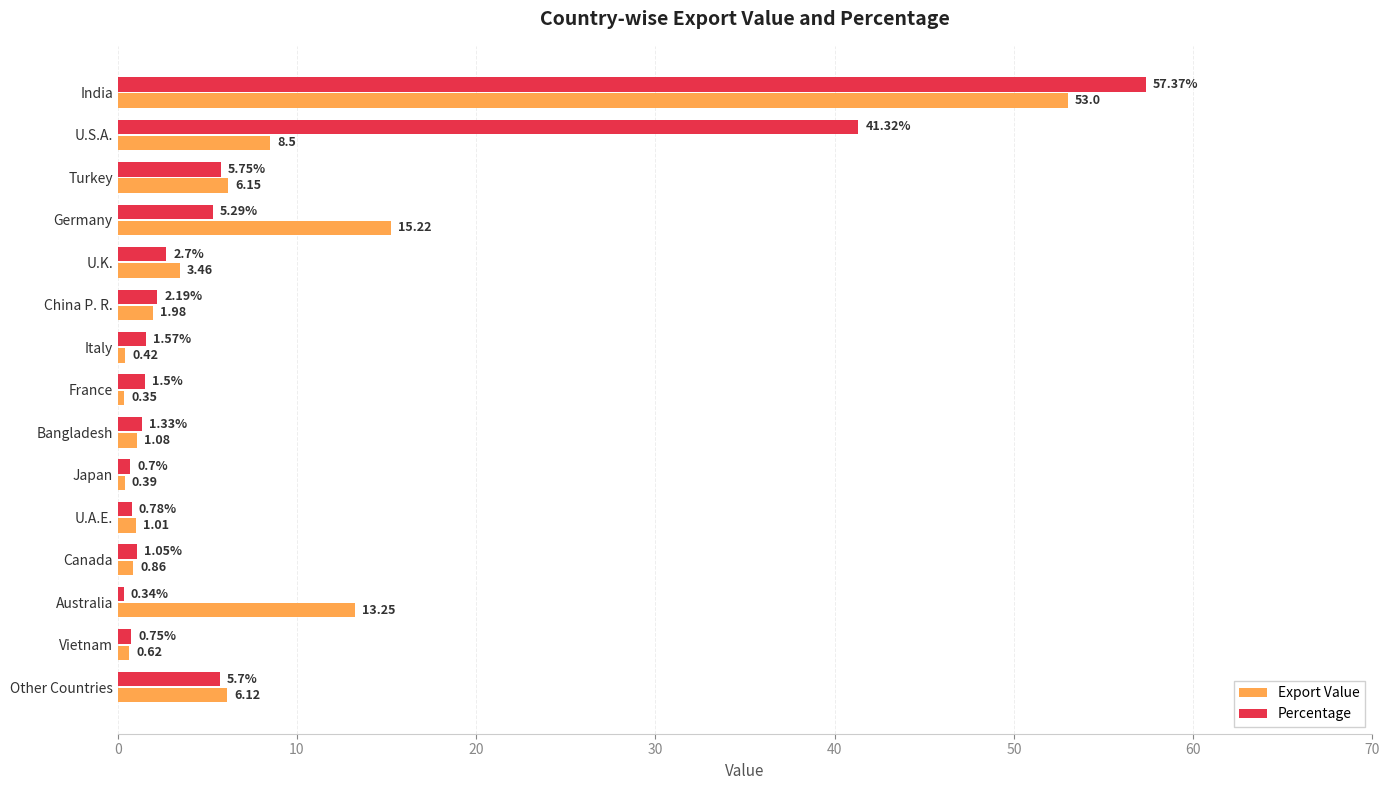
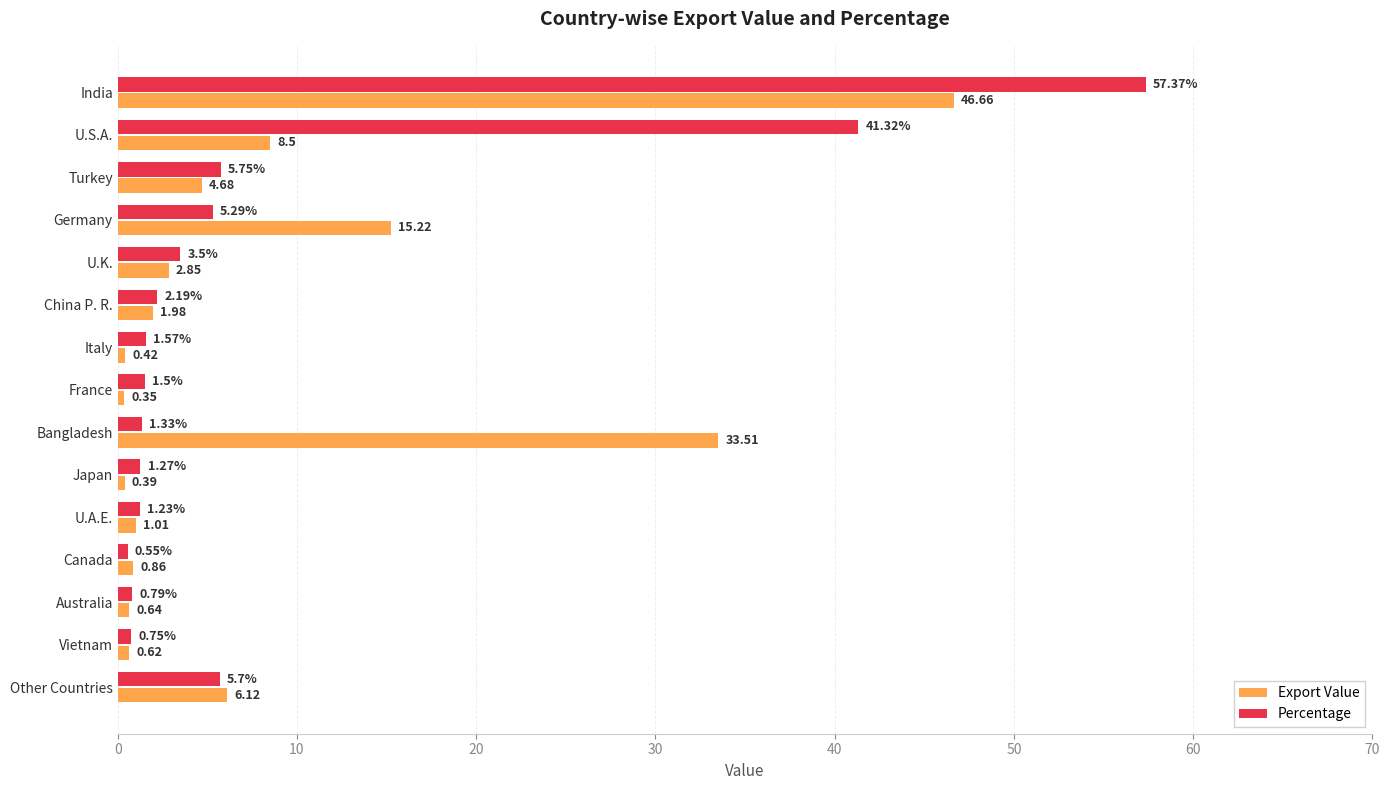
Export Value, India: 53.0 -> 46.66
Export Value, Turkey: 6.15 -> 4.68
Percentage, U.K.: 2.7% -> 3.5%
Export Value, U.K.: 3.46 -> 2.85
Export Value, Bangladesh: 1.08 -> 33.51
Percentage, Japan: 0.7% -> 1.27%
Percentage, U.A.E.: 0.78% -> 1.23%
Percentage, Canada: 1.05% -> 0.55%
Percentage, Australia: 0.34% -> 0.79%
Export Value, Australia: 13.25 -> 0.64
